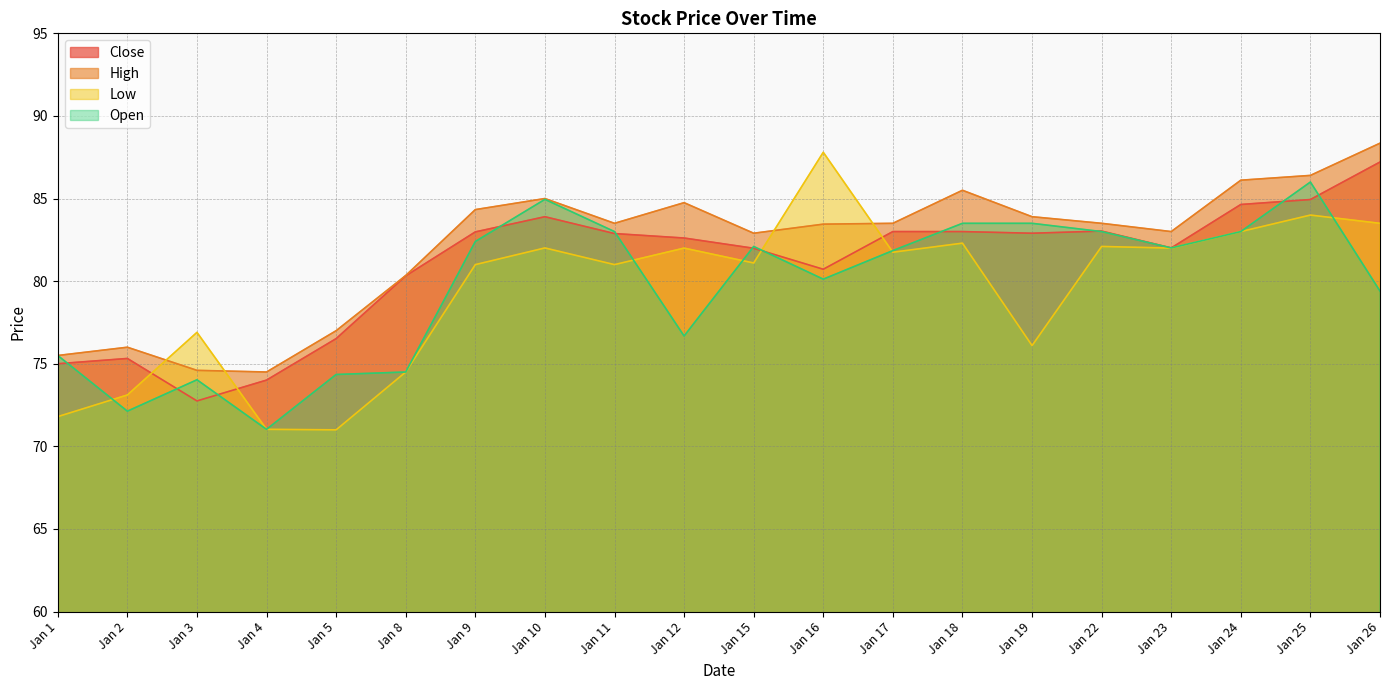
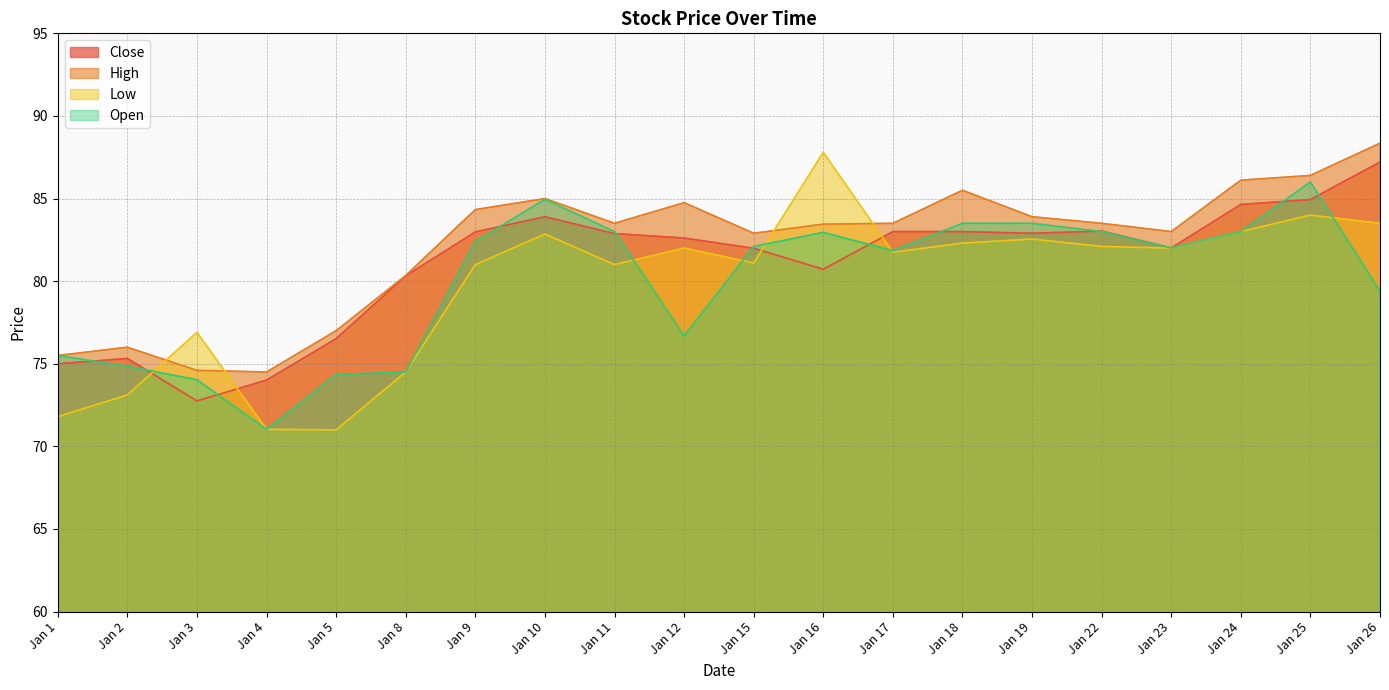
Open, Jan 2: 72.1 -> 74.9
Low, Jan 10: 82.0 -> 82.9
Open, Jan 16: 80.1 -> 83.0
Low, Jan 19: 76.1 -> 82.6
